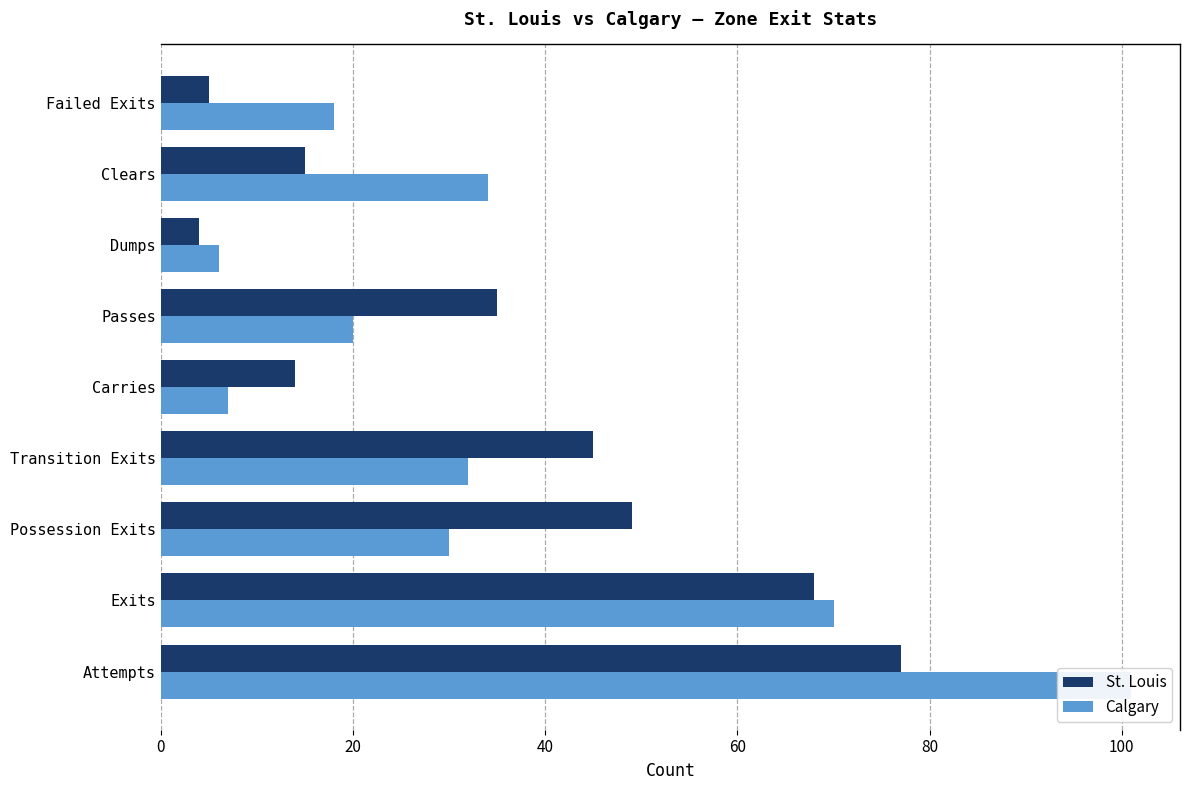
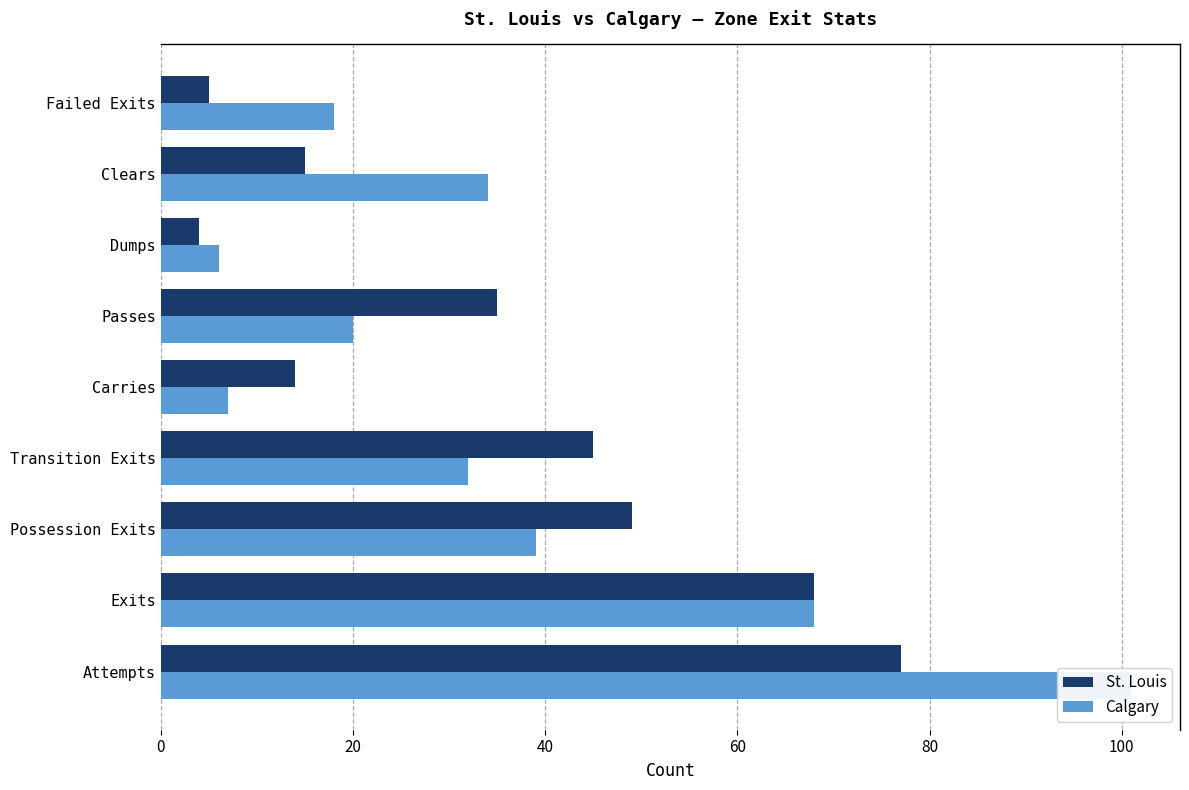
Calgary, Possession Exits: 30 -> 39
Calgary, Exits: 70 -> 68
